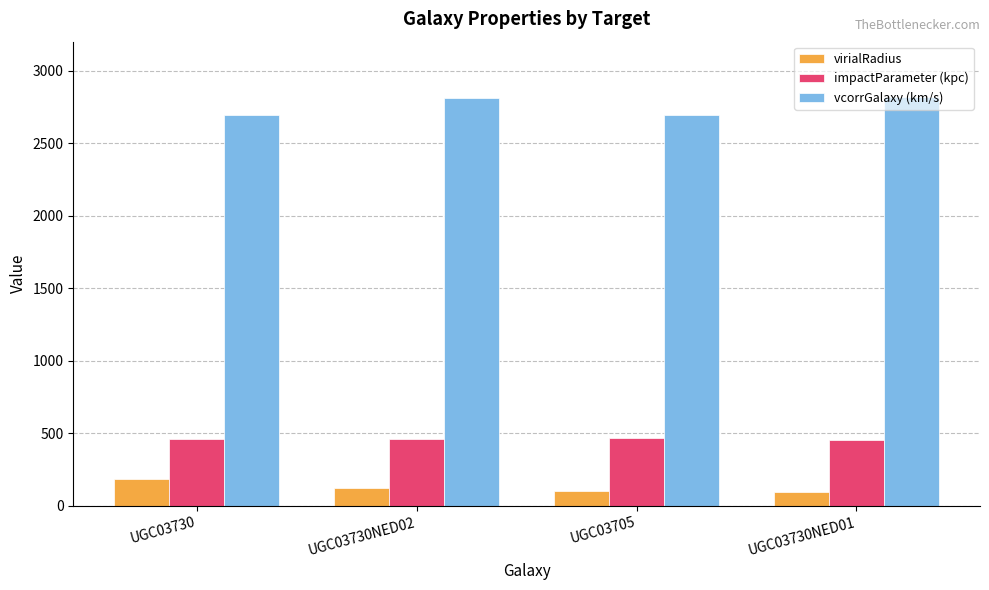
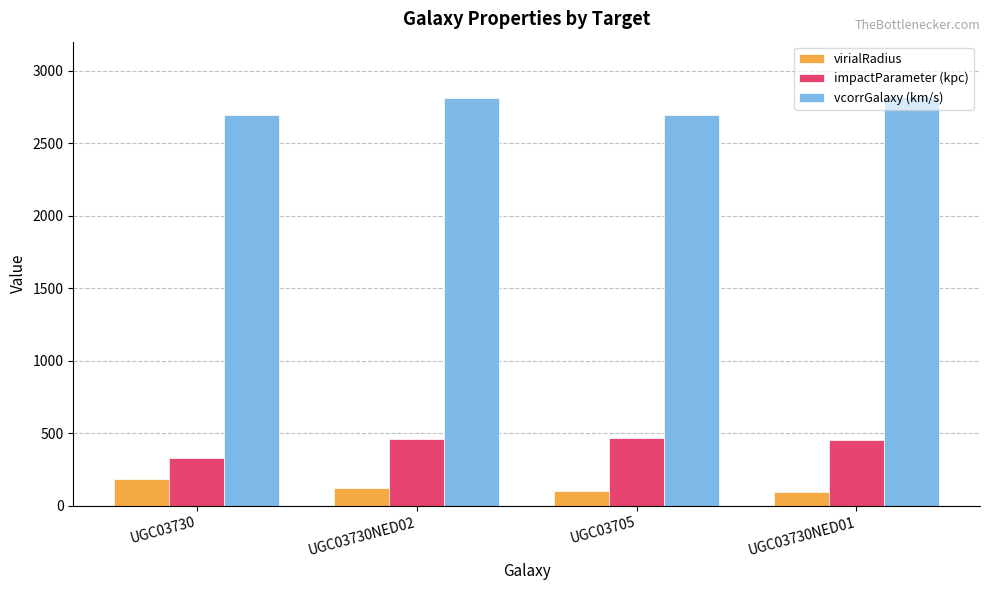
impactParameter (kpc), UGC03730: 460 -> 330
